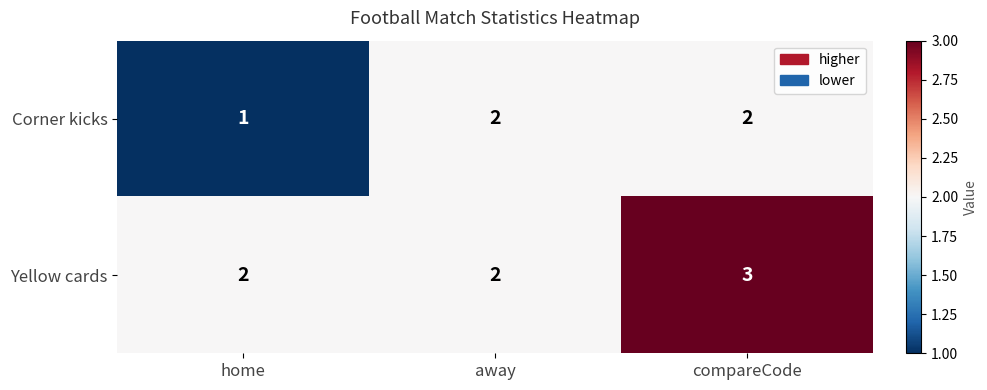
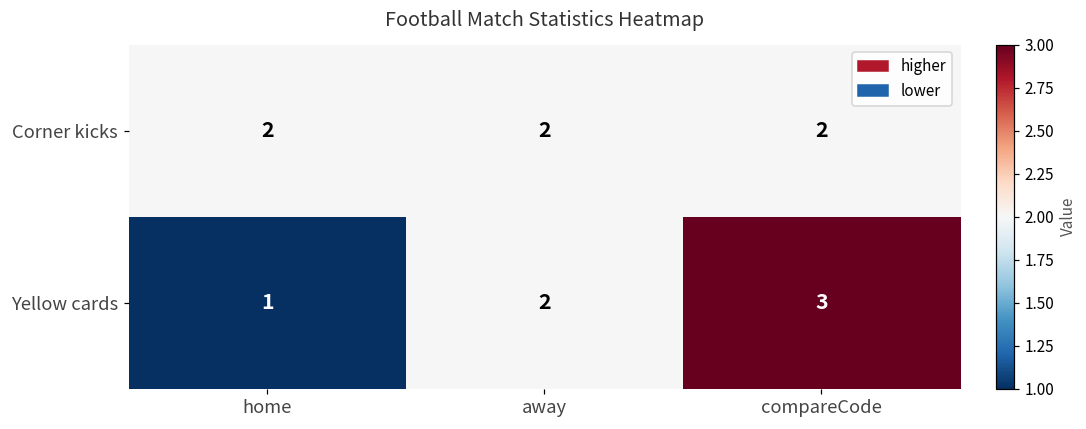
Corner kicks, home: 1 -> 2
Yellow cards, home: 2 -> 1
